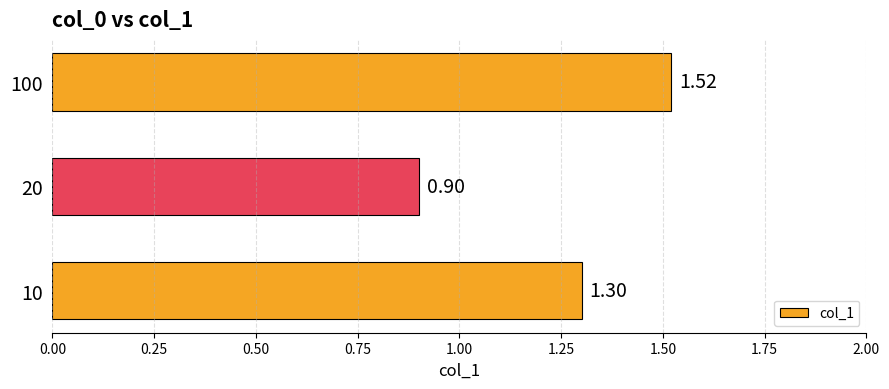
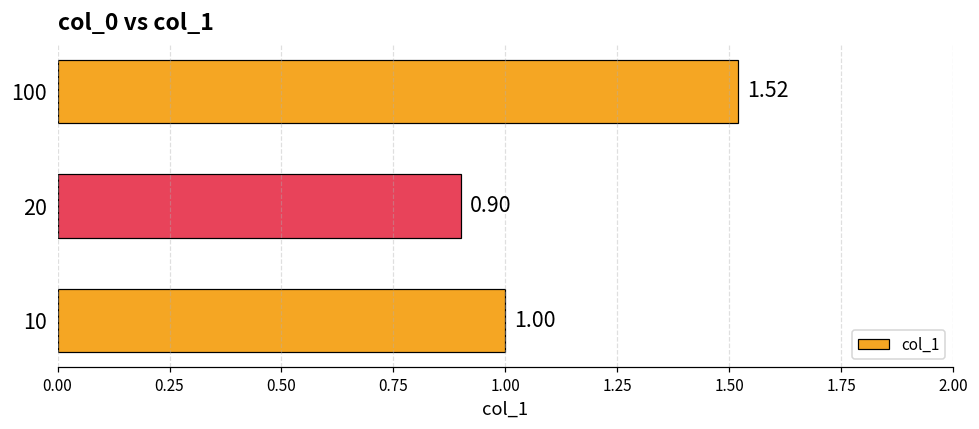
10: 1.30 -> 1.00
